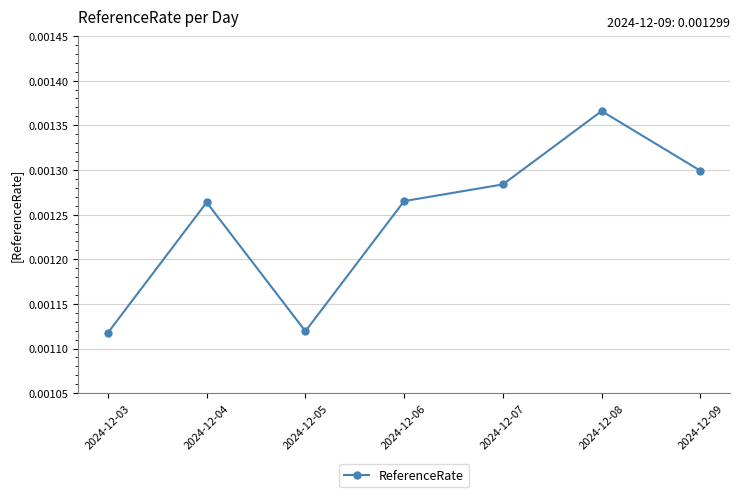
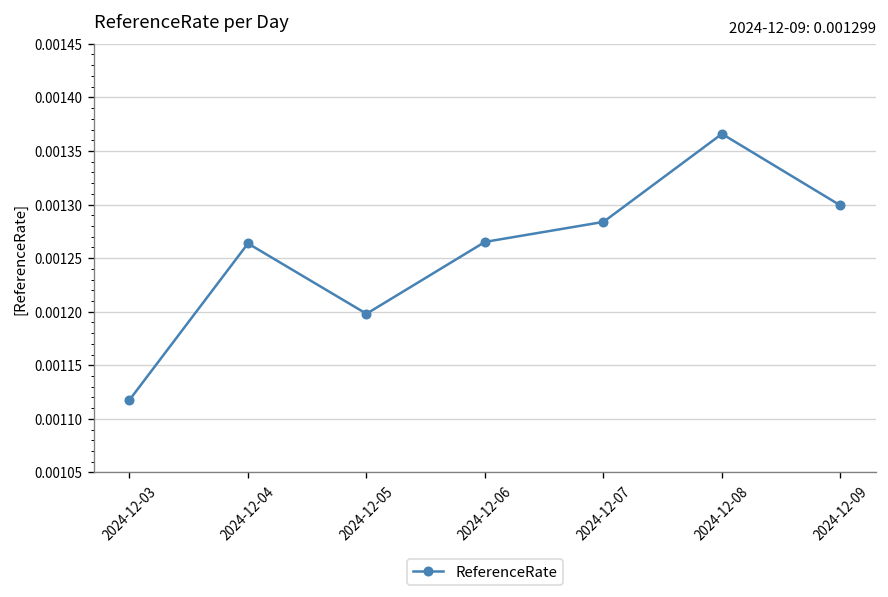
2024-12-05: 0.00112 -> 0.00120
